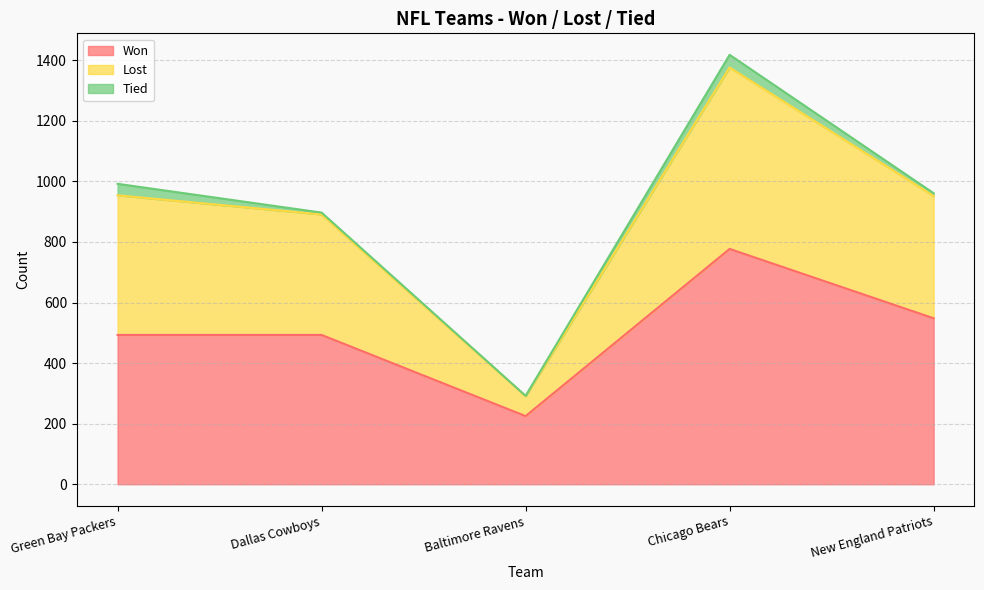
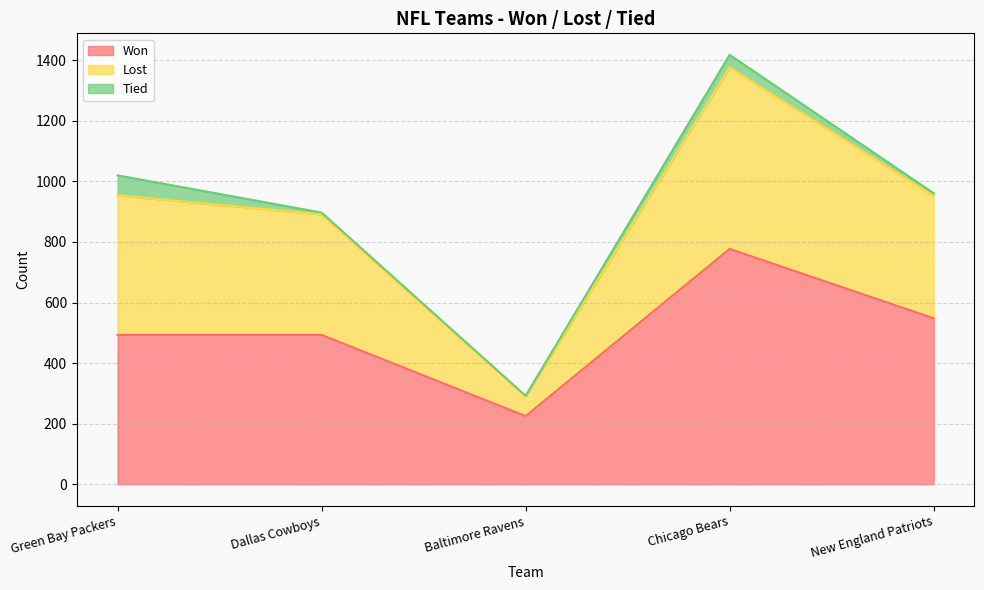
Tied, Green Bay Packers: 40 -> 70
